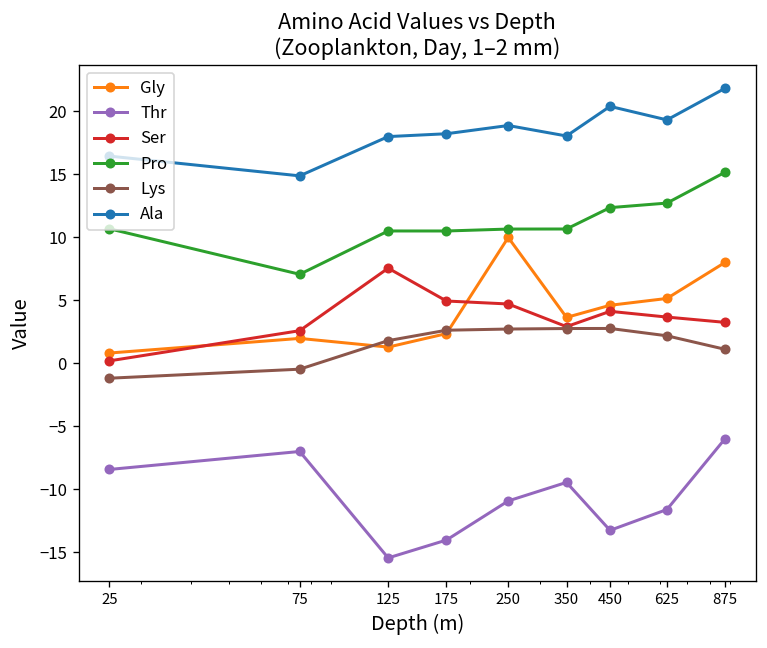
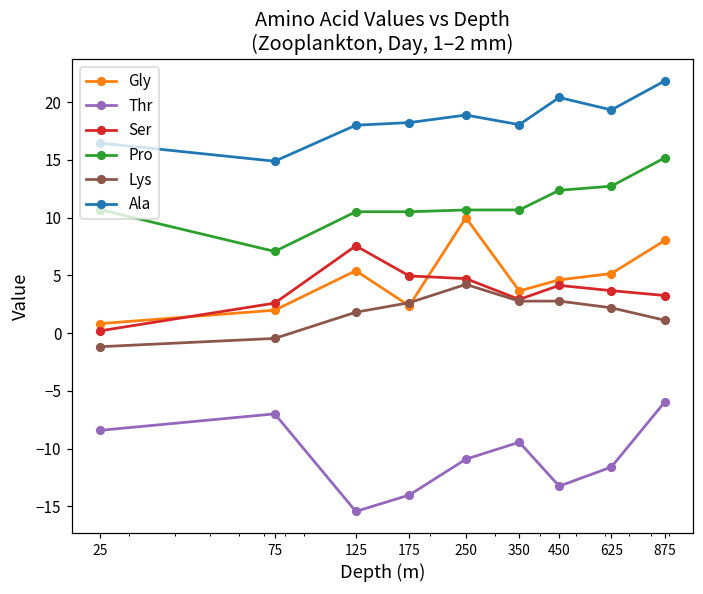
Gly, 125: 1.3 -> 5.4
Lys, 250: 2.7 -> 4.2
